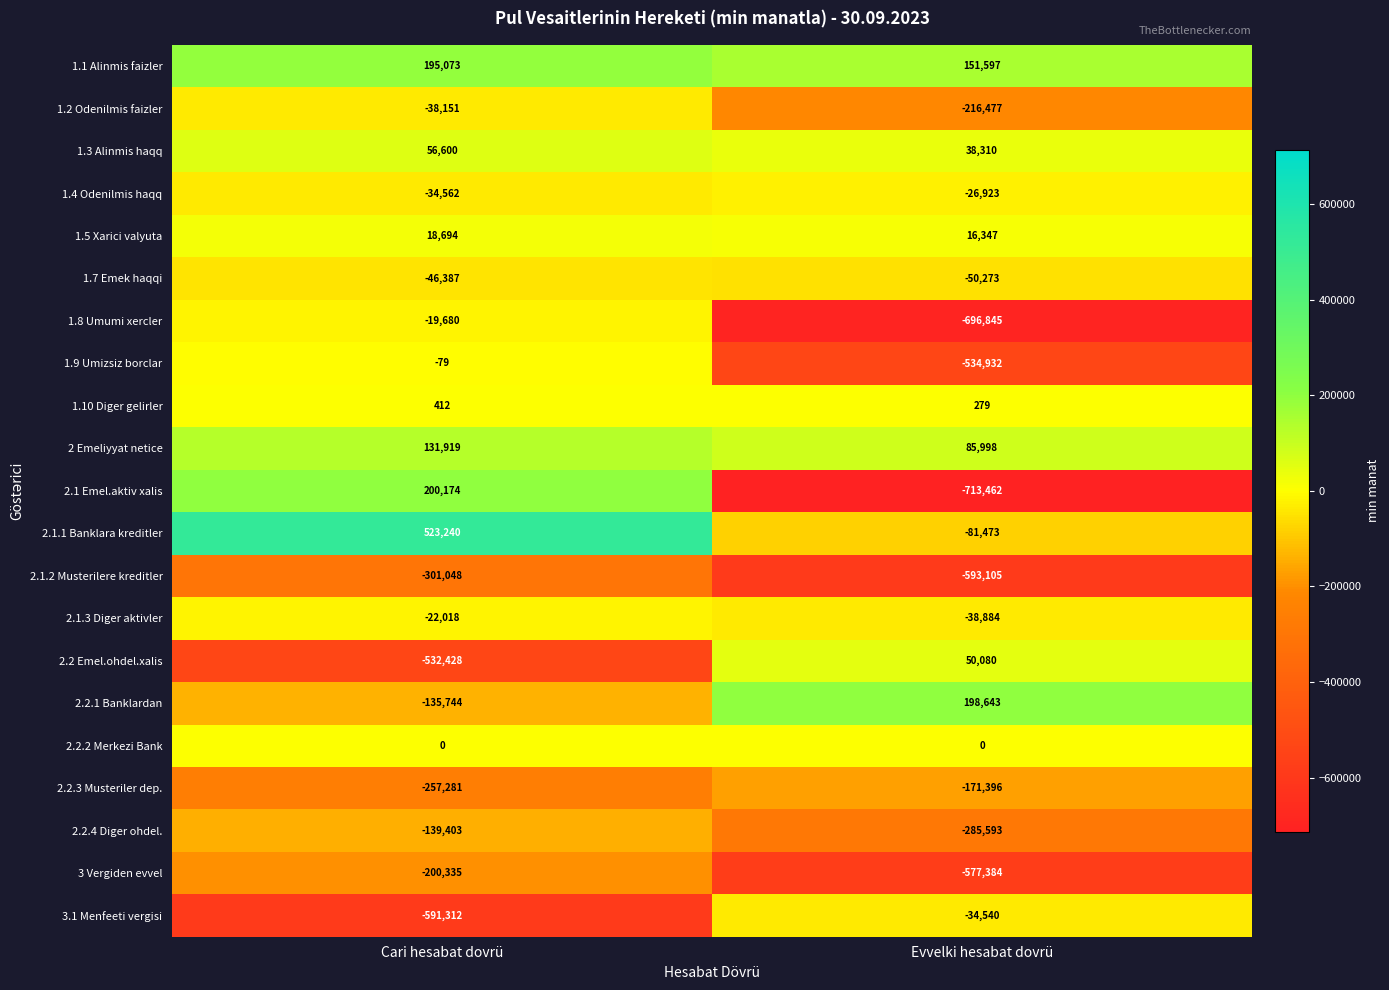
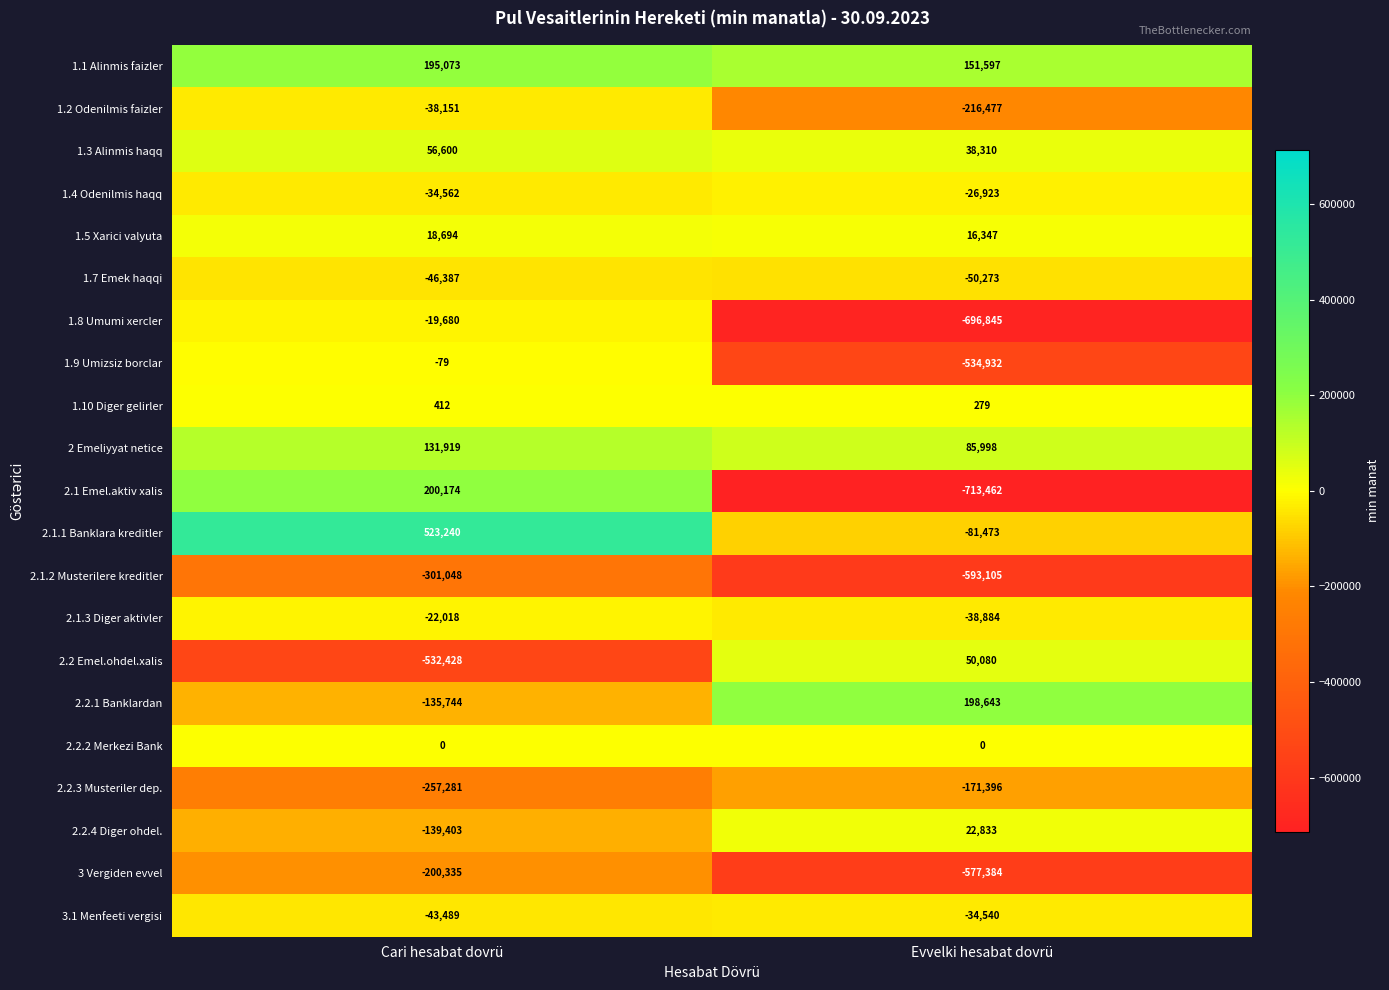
2.2.4 Diger ohdel., Evvelki hesabat dovrü: -285,593 -> 22,833
3.1 Menfeeti vergisi, Cari hesabat dovrü: -591,312 -> -43,489
